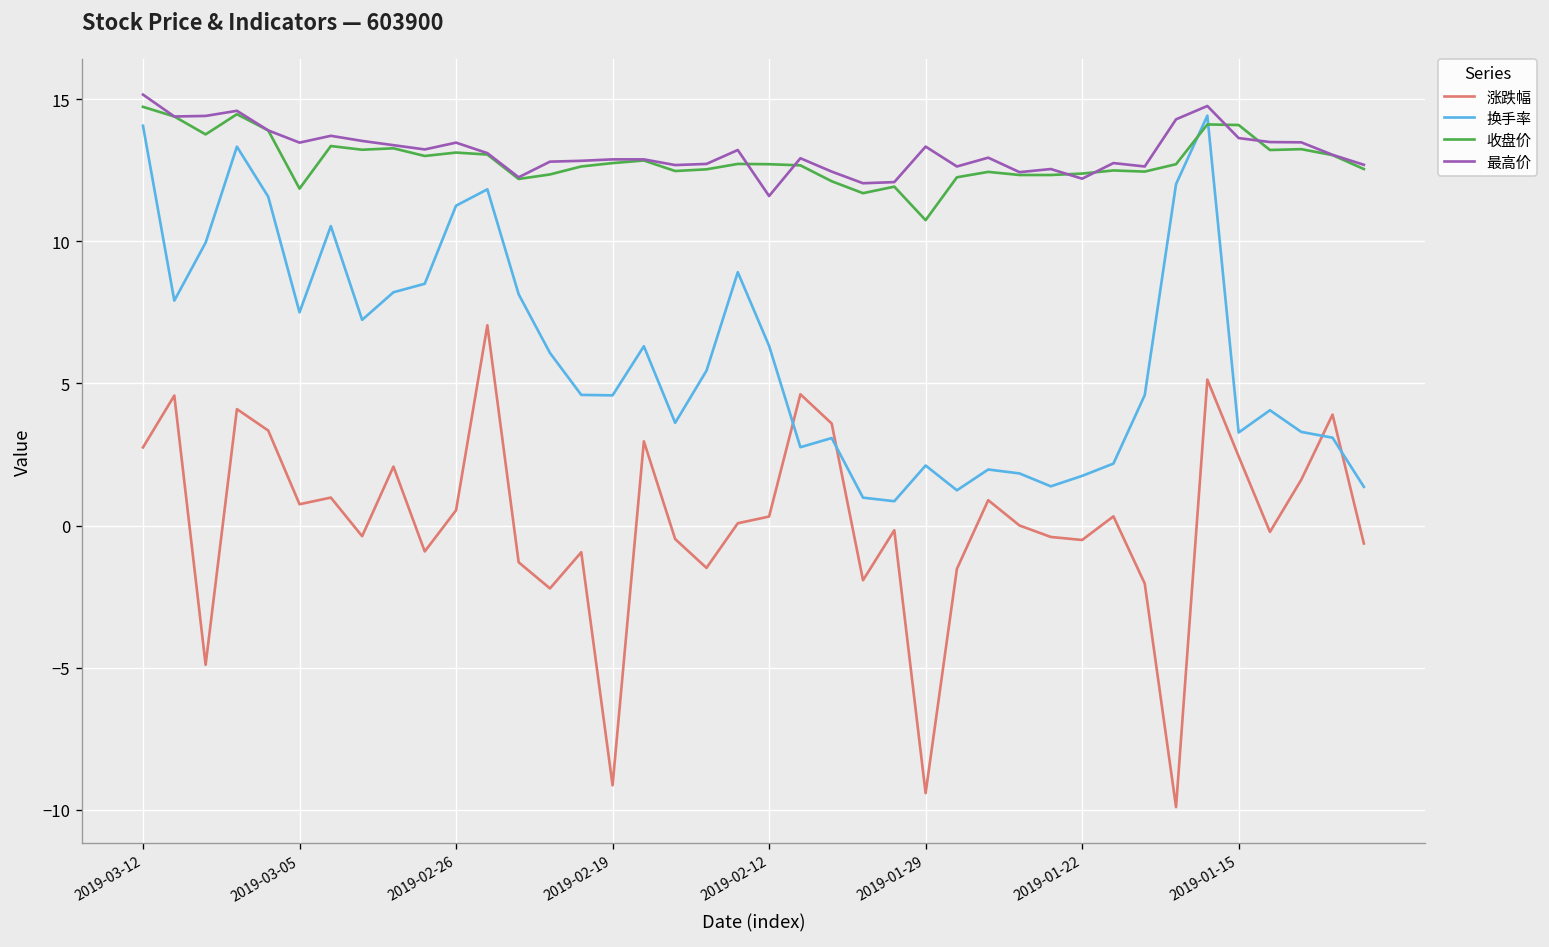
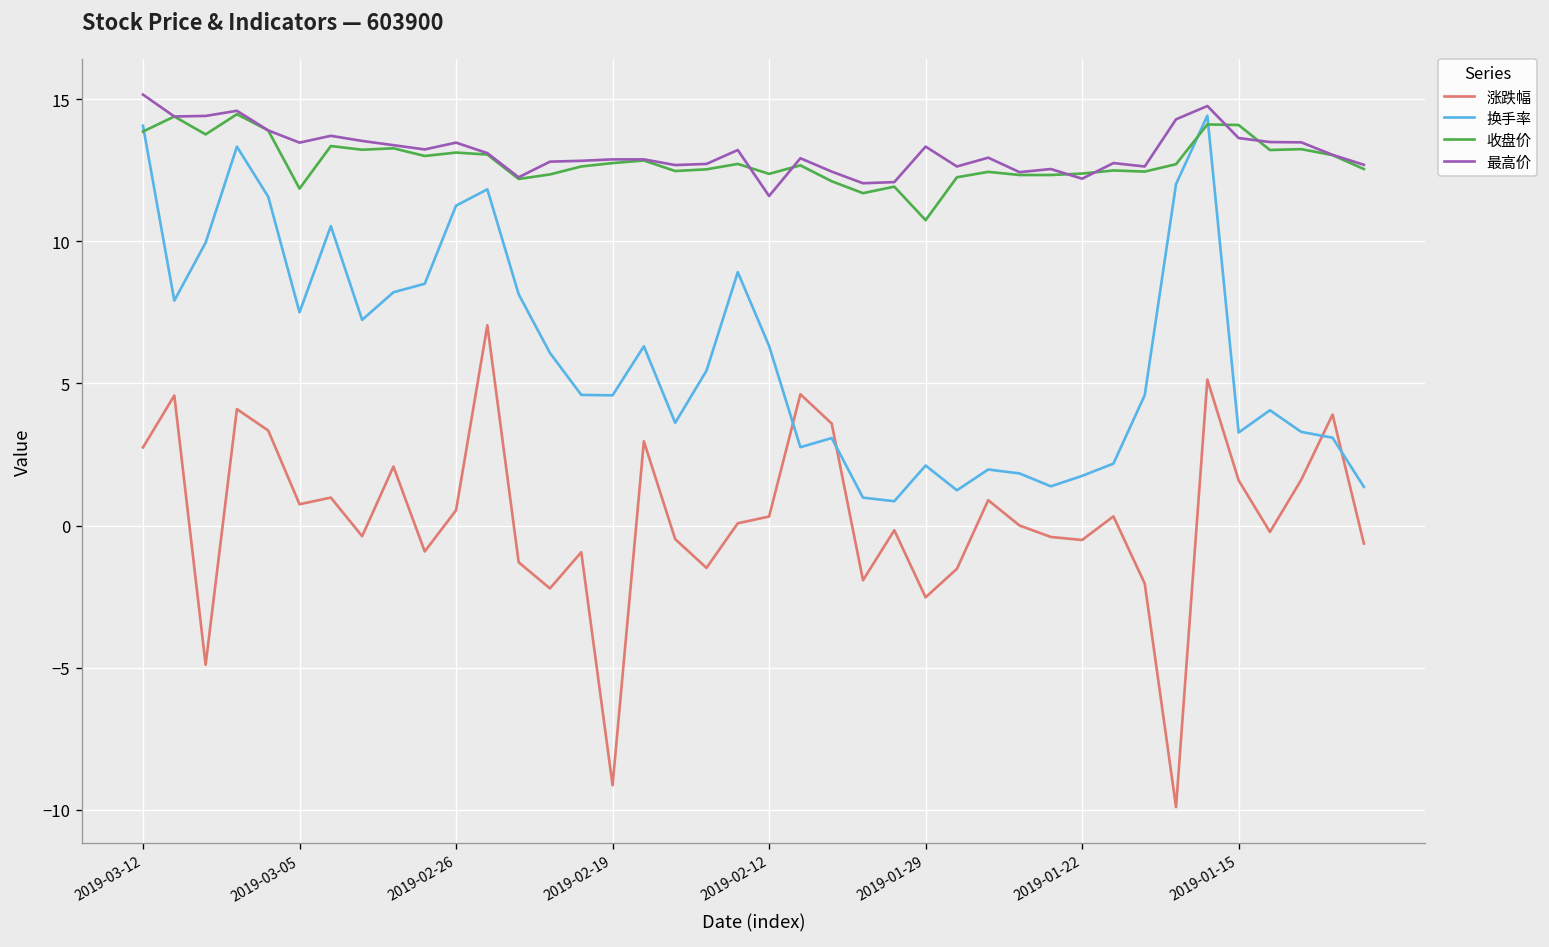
收盘价, 2019-03-12: 14.7 -> 13.9
收盘价, 2019-02-12: 12.7 -> 12.4
涨跌幅, 2019-01-29: -9.4 -> -2.5
涨跌幅, 2019-01-15: 2.4 -> 1.6
